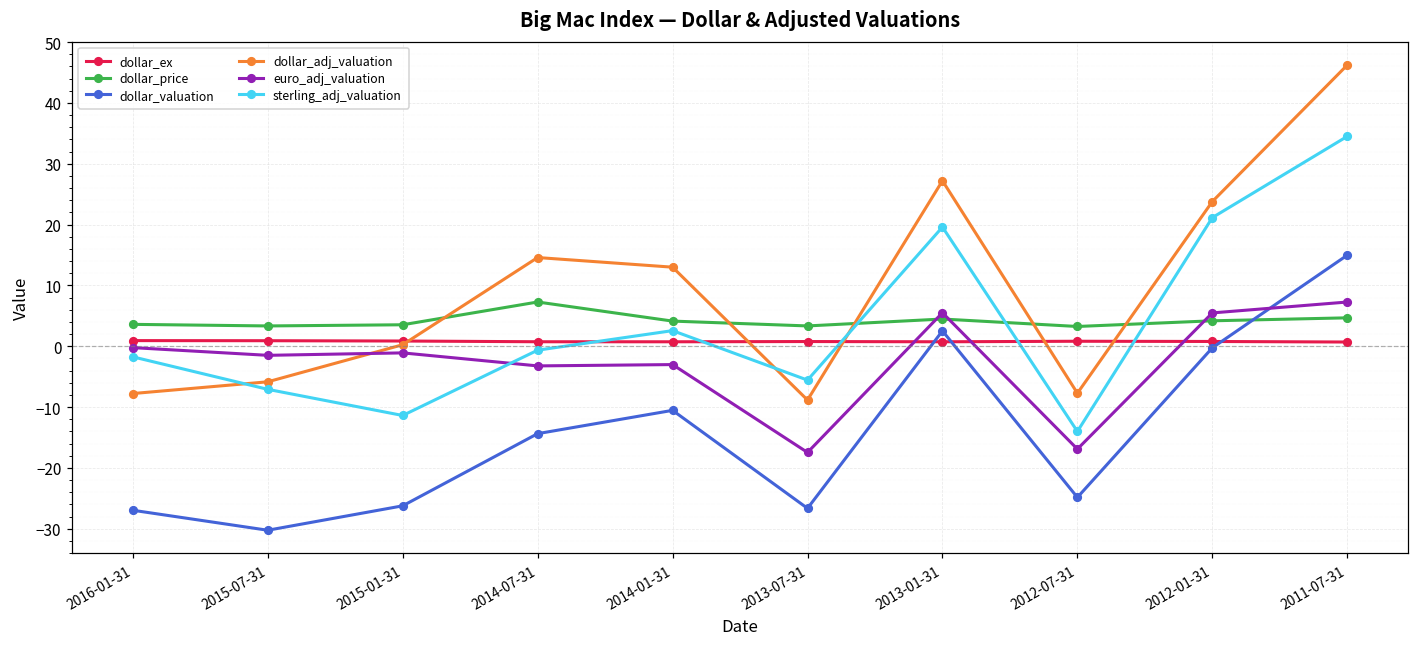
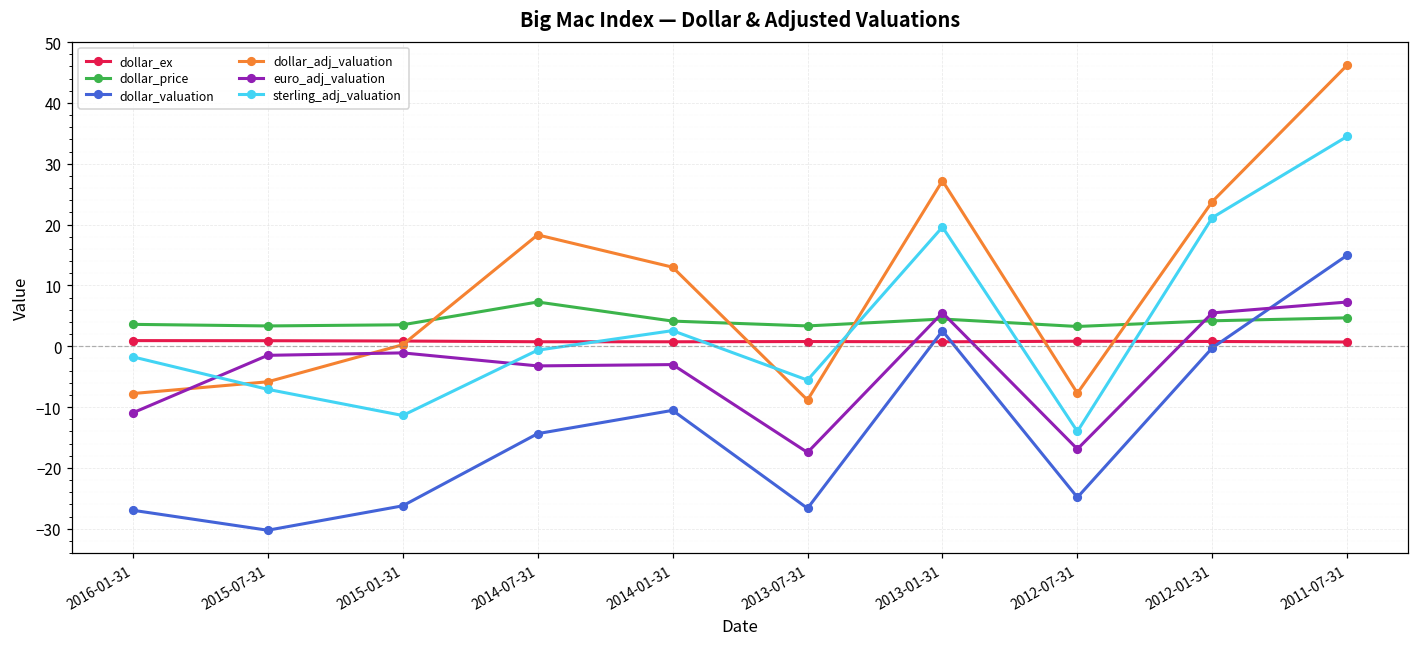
euro_adj_valuation, 2016-01-31: 0 -> -11
dollar_adj_valuation, 2014-07-31: 15 -> 18
